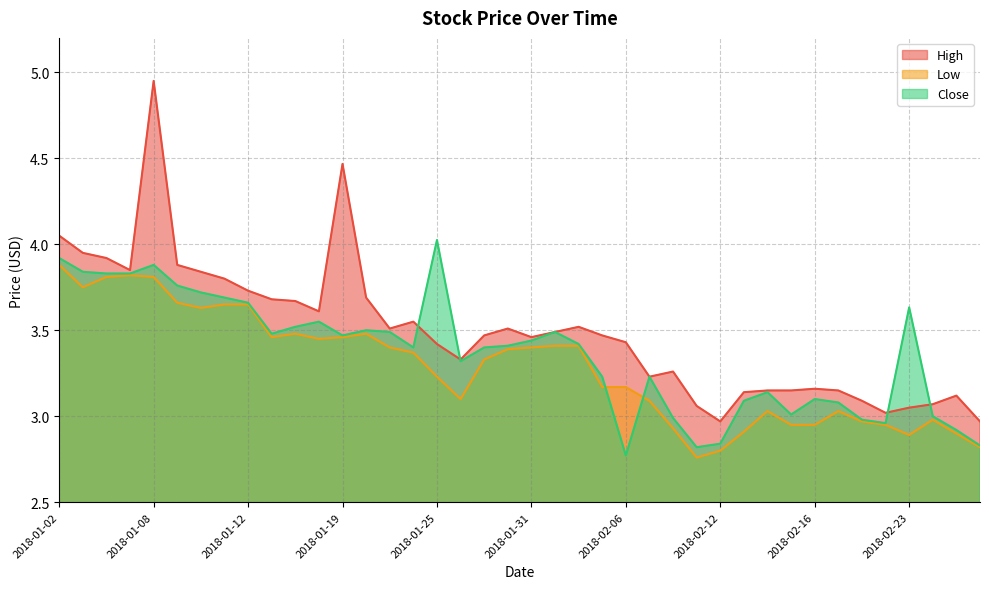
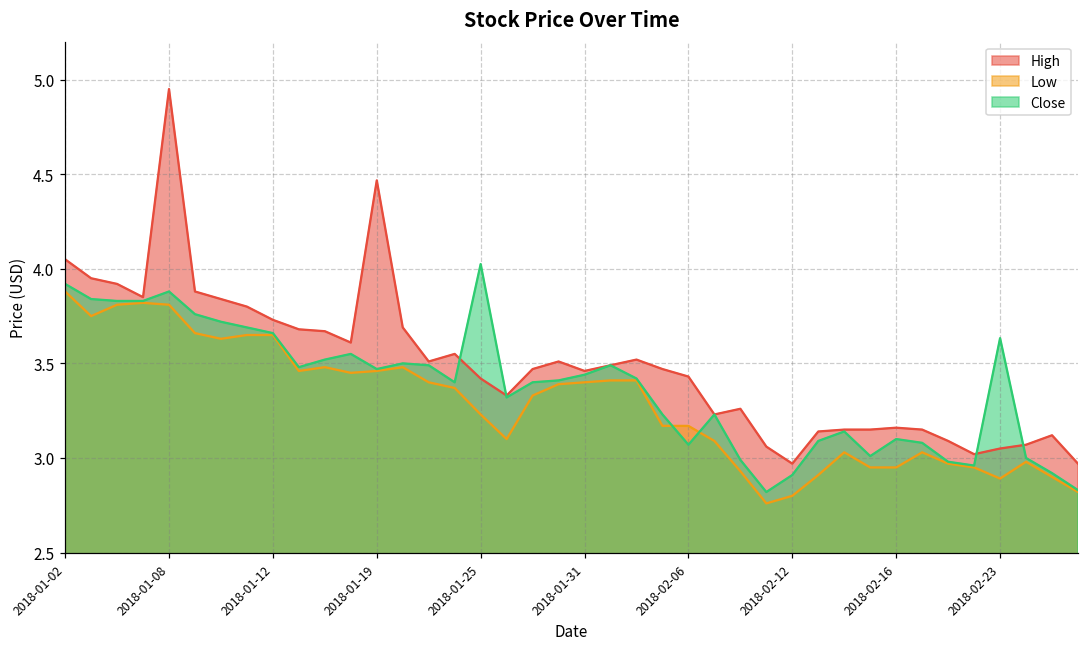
Close, 2018-02-06: 2.77 -> 3.07
Close, 2018-02-12: 2.84 -> 2.91
